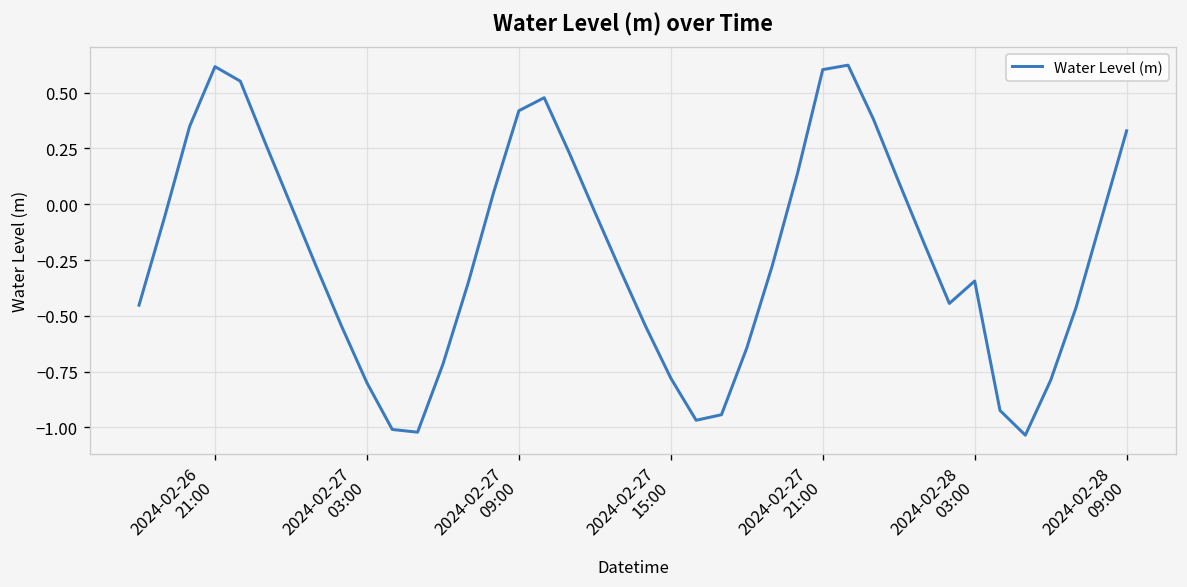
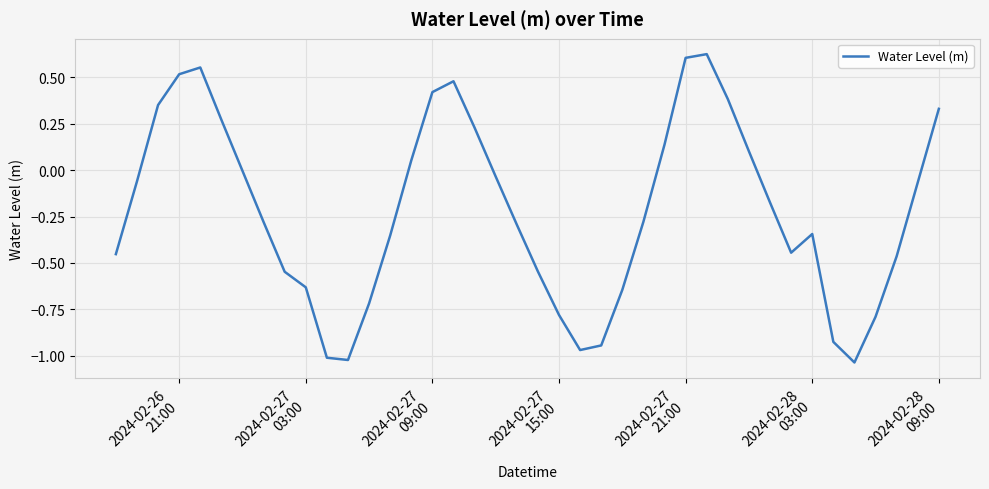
2024-02-26 21:00: 0.62 -> 0.52
2024-02-27 03:00: -0.80 -> -0.63
